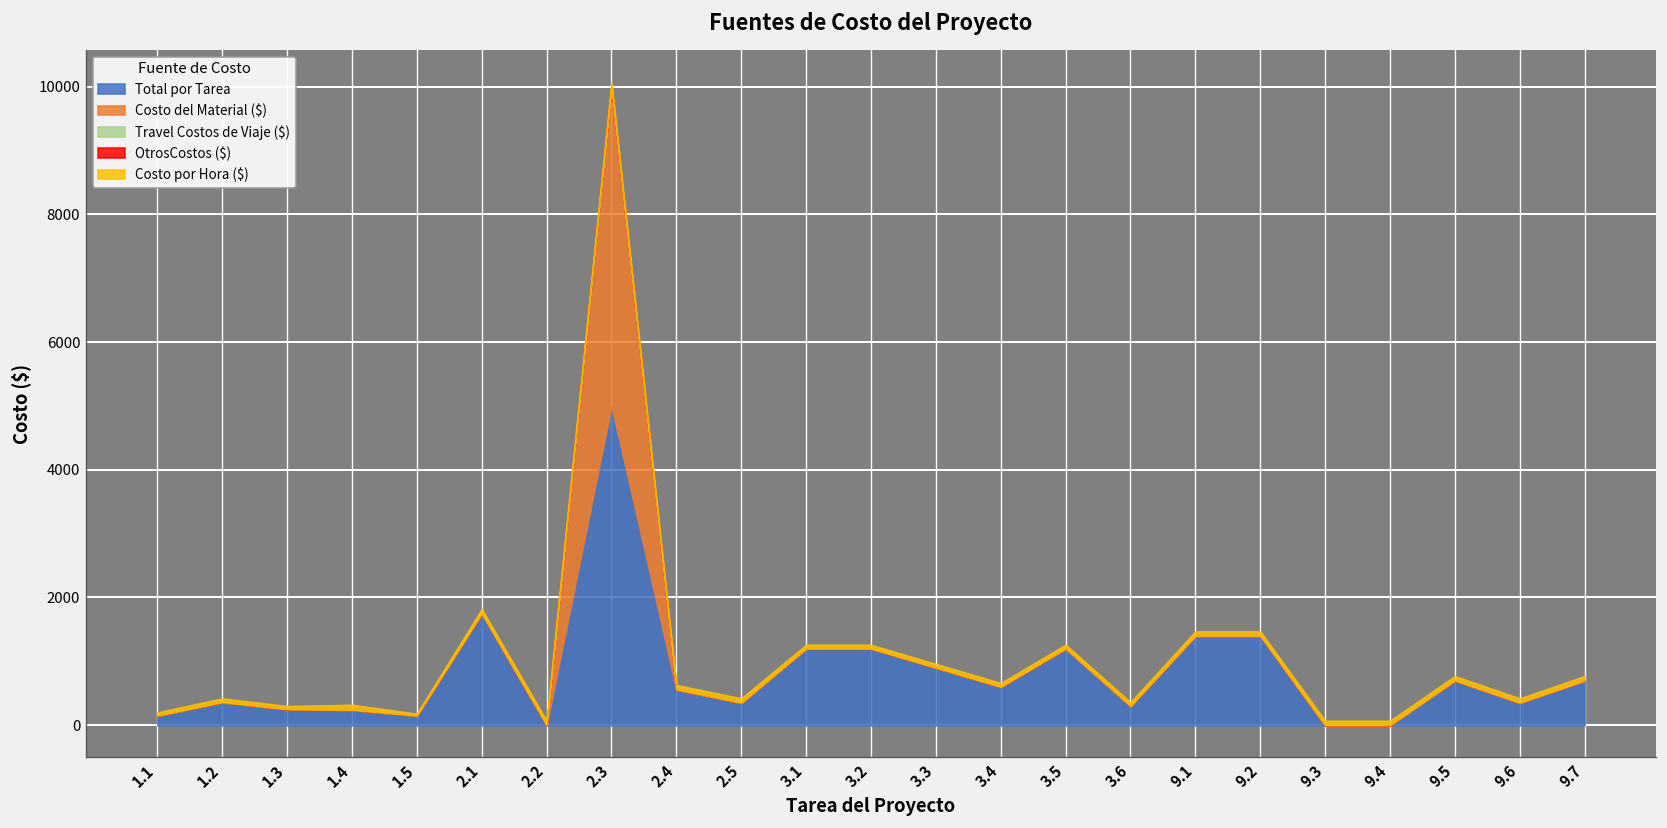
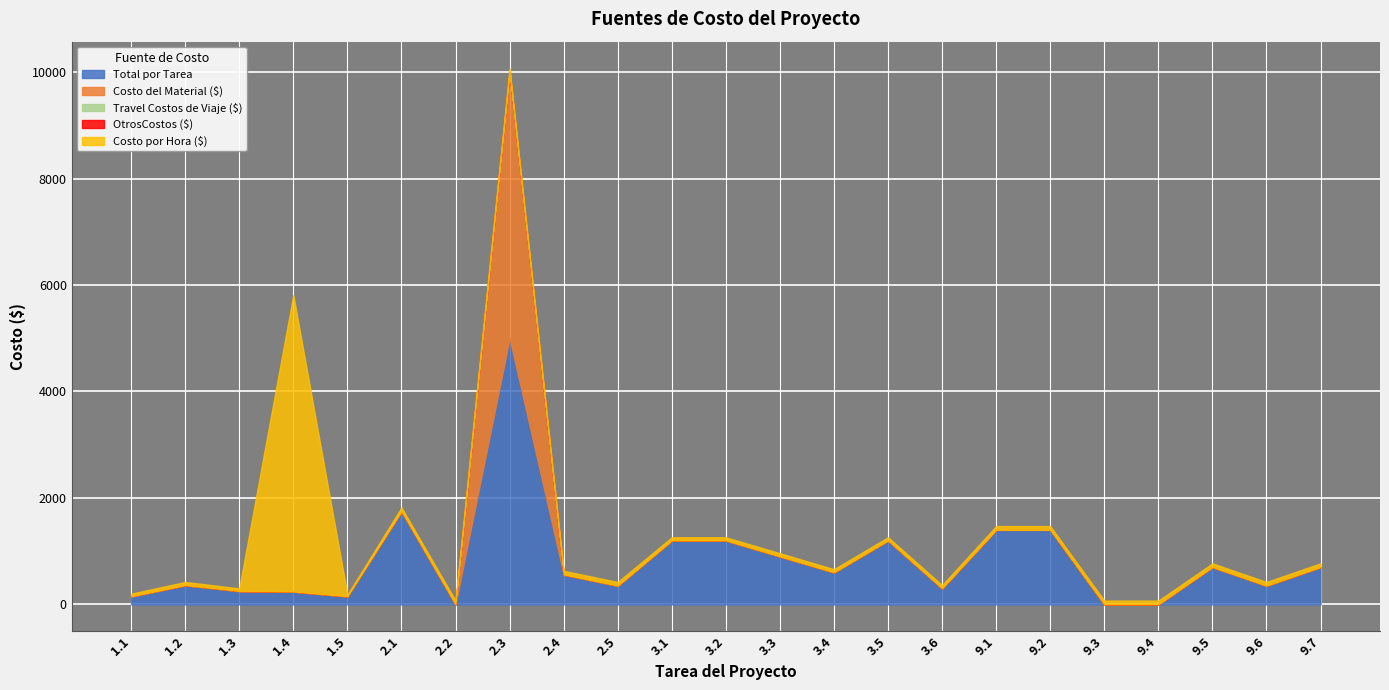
Costo por Hora ($), 1.4: 100 -> 5600
